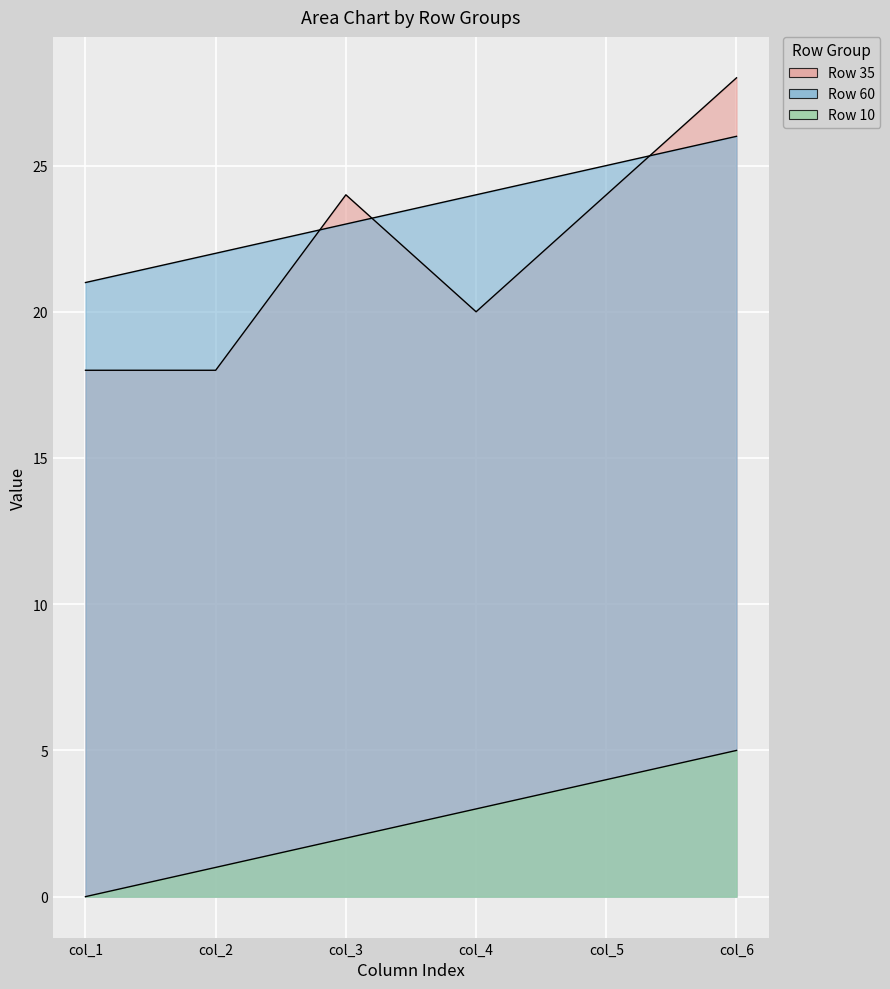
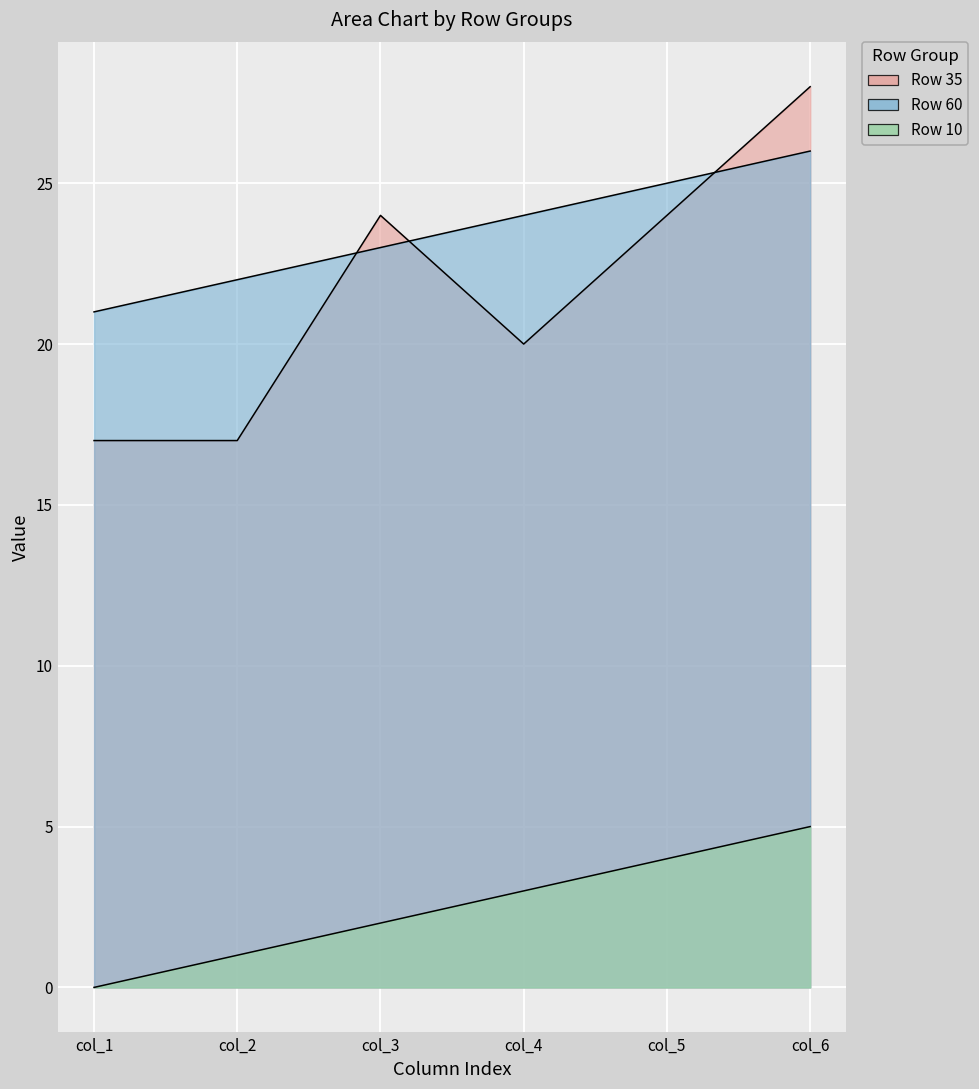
Row 35, col_1: 18 -> 17
Row 35, col_2: 18 -> 17
